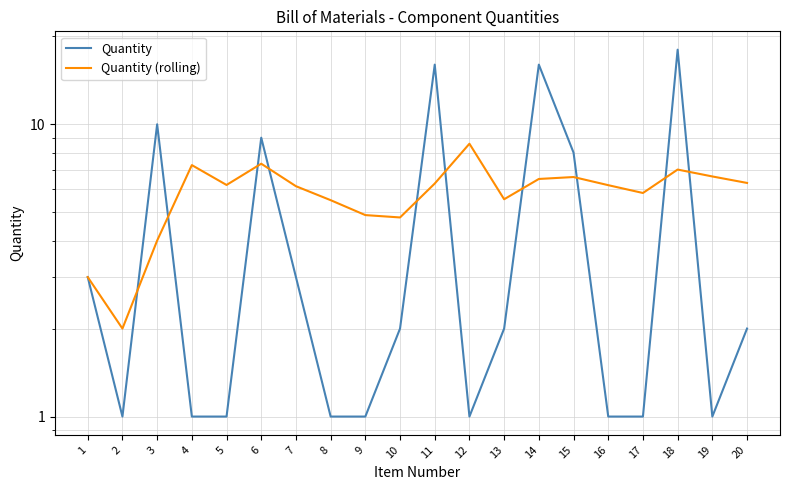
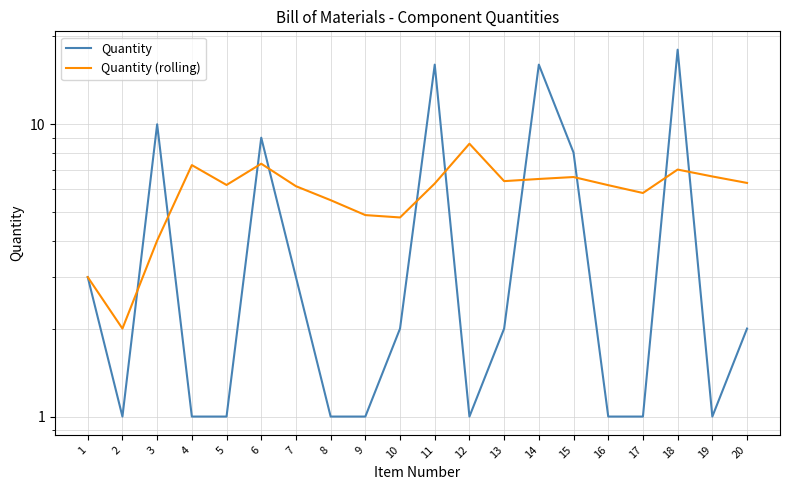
Quantity (rolling), 13: 5.5 -> 6.4
